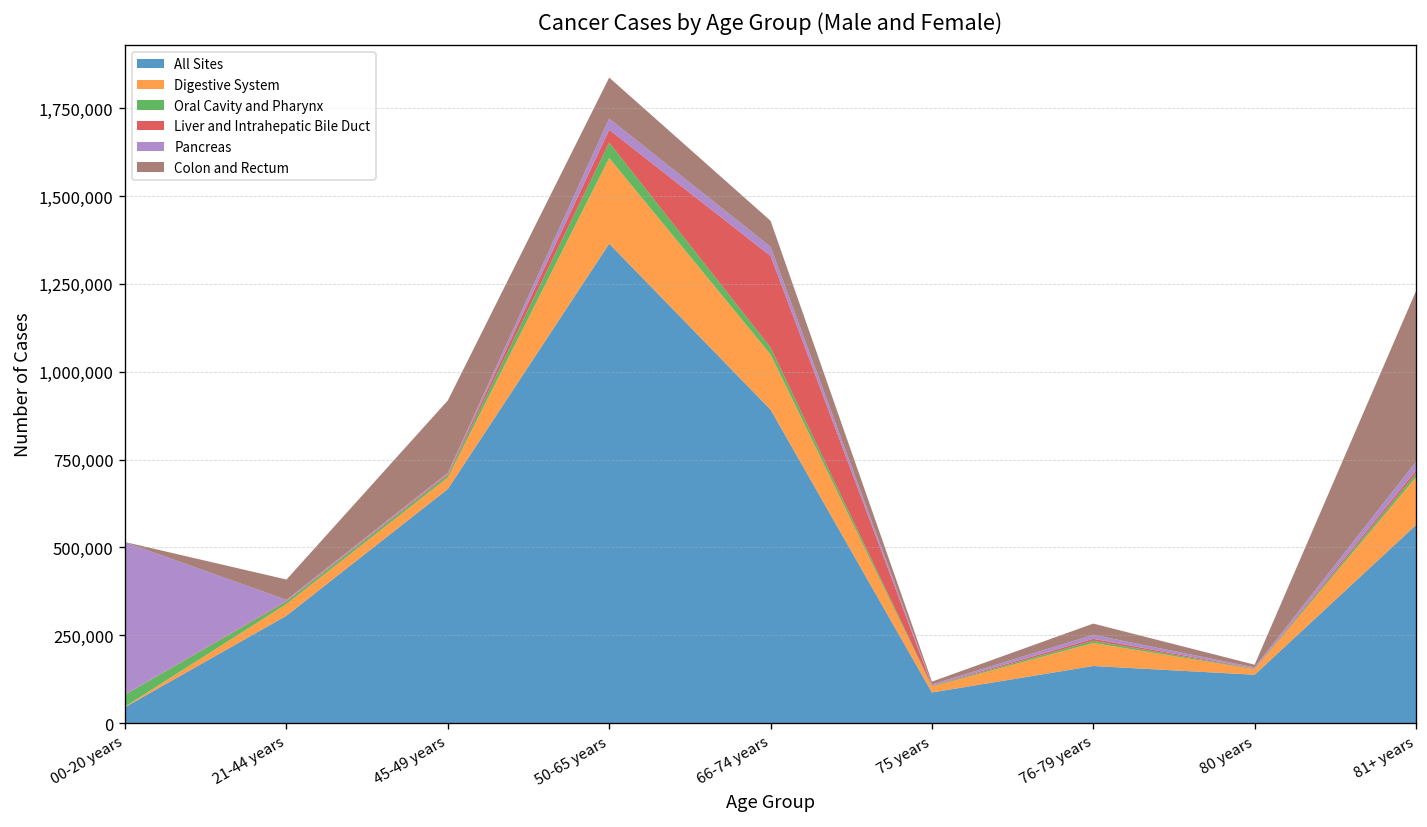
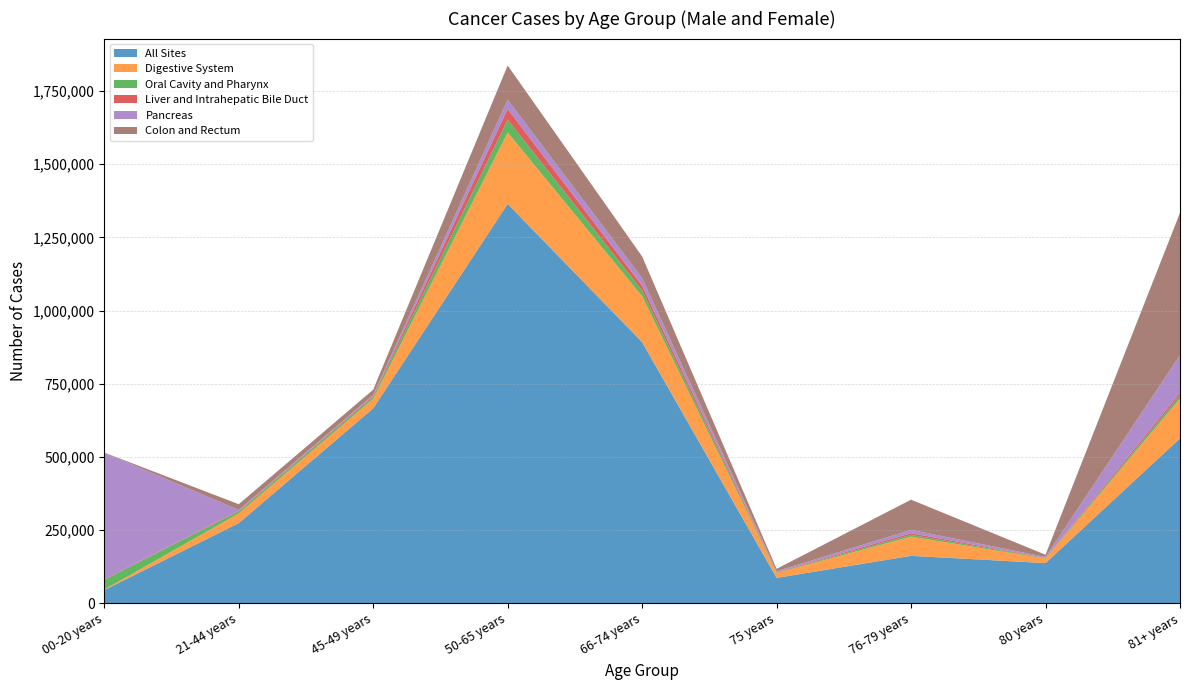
All Sites, 21-44 years: 310,000 -> 270,000
Colon and Rectum, 21-44 years: 60,000 -> 20,000
Colon and Rectum, 45-49 years: 210,000 -> 20,000
Liver and Intrahepatic Bile Duct, 66-74 years: 260,000 -> 20,000
Colon and Rectum, 76-79 years: 30,000 -> 100,000
Pancreas, 81+ years: 20,000 -> 130,000
